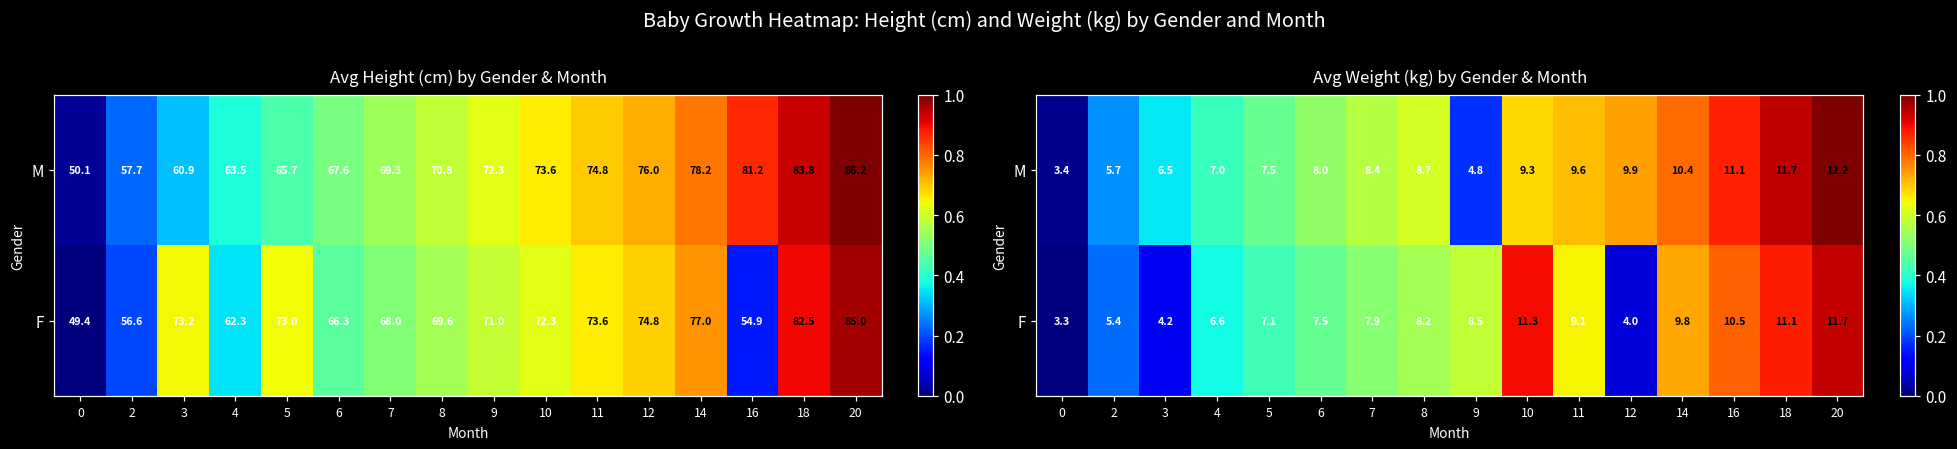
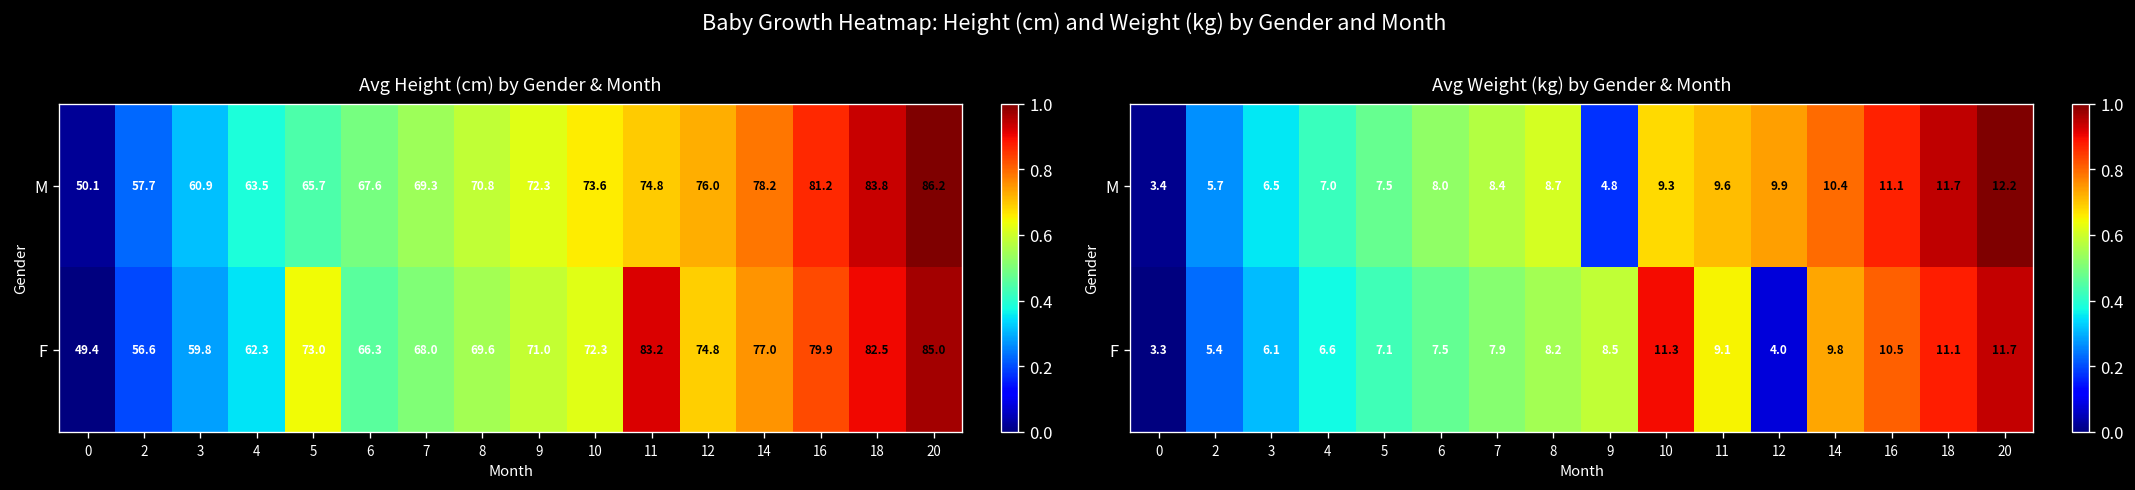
Avg Height (cm) by Gender & Month, F, 3: 73.2 -> 59.8
Avg Height (cm) by Gender & Month, F, 11: 73.6 -> 83.2
Avg Height (cm) by Gender & Month, F, 16: 54.9 -> 79.9
Avg Weight (kg) by Gender & Month, F, 3: 4.2 -> 6.1
